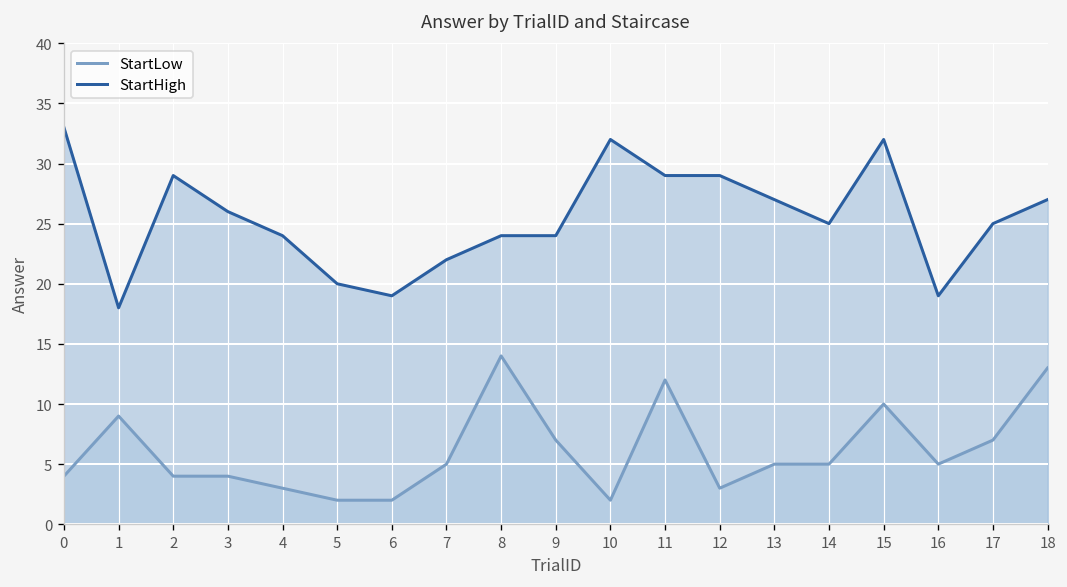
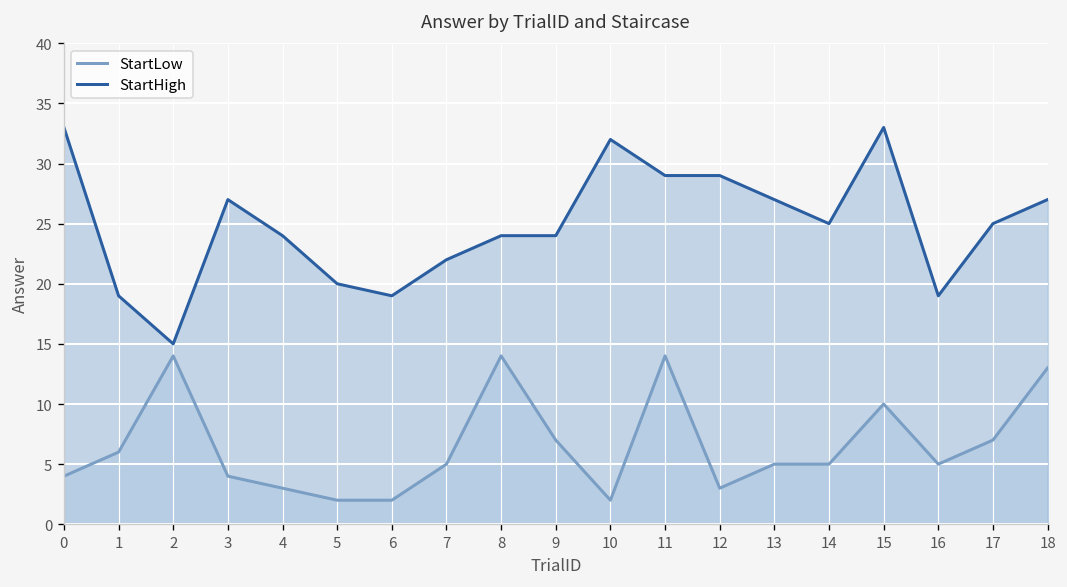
StartLow, 1: 9 -> 6
StartHigh, 1: 18 -> 19
StartLow, 2: 4 -> 14
StartHigh, 2: 29 -> 15
StartHigh, 3: 26 -> 27
StartLow, 11: 12 -> 14
StartHigh, 15: 32 -> 33
